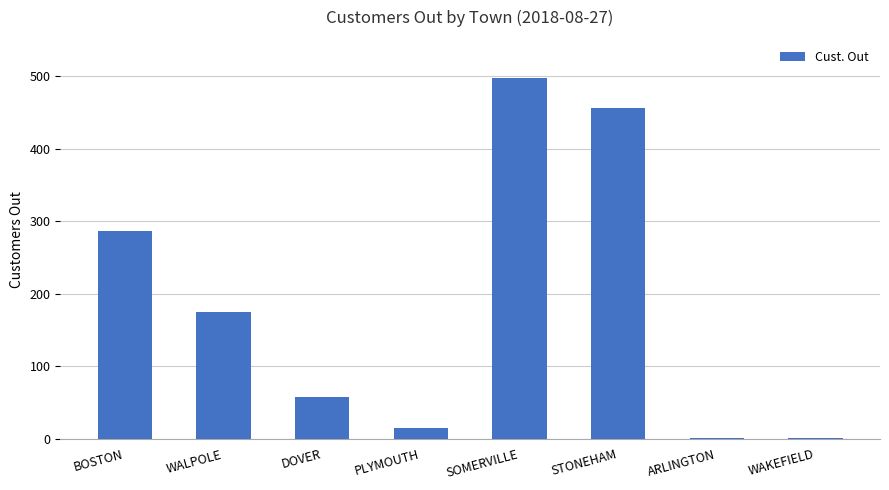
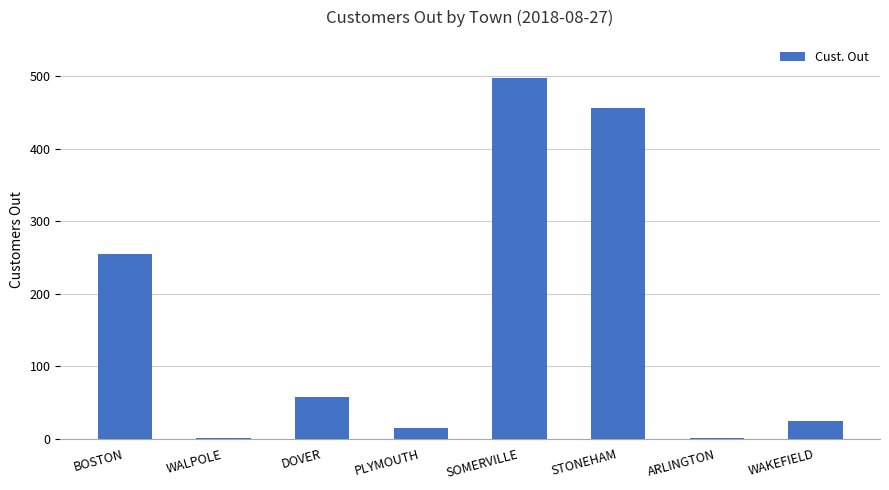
BOSTON: 290 -> 250
WALPOLE: 180 -> 0
WAKEFIELD: 0 -> 20
